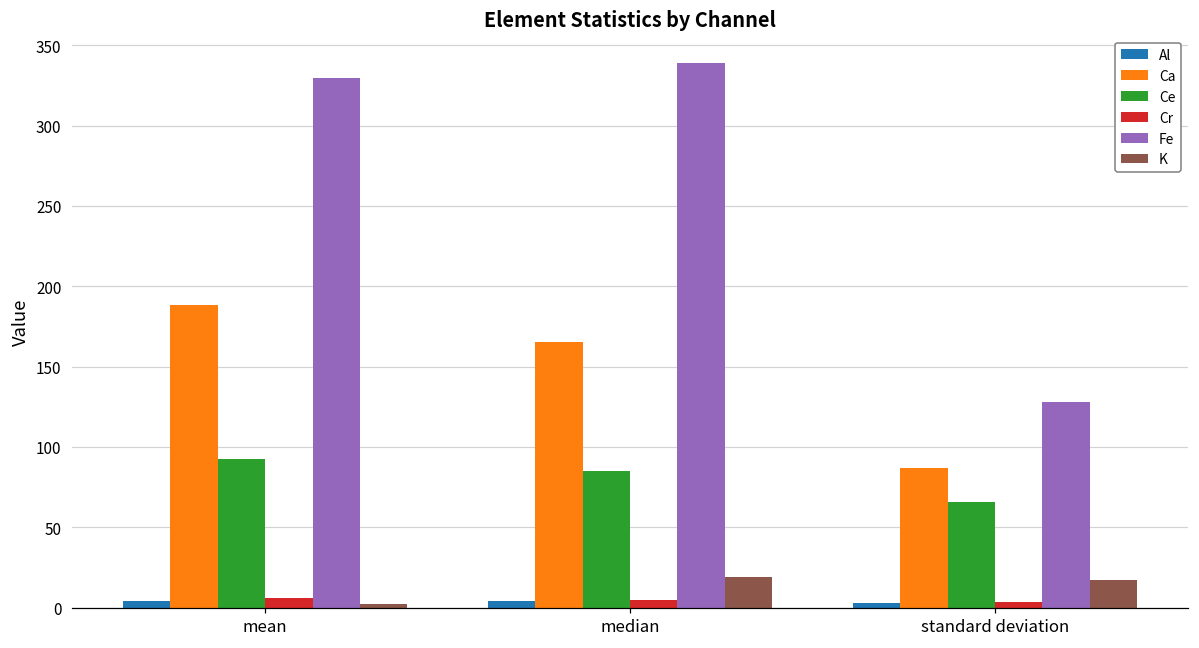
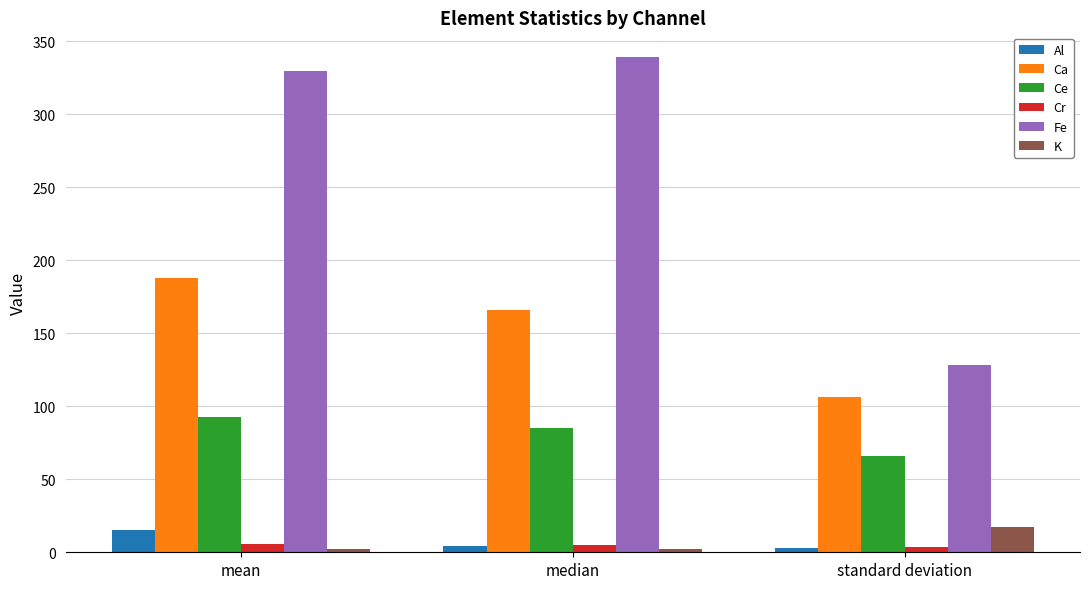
Al, mean: 4 -> 15
K, median: 19 -> 2
Ca, standard deviation: 87 -> 106
